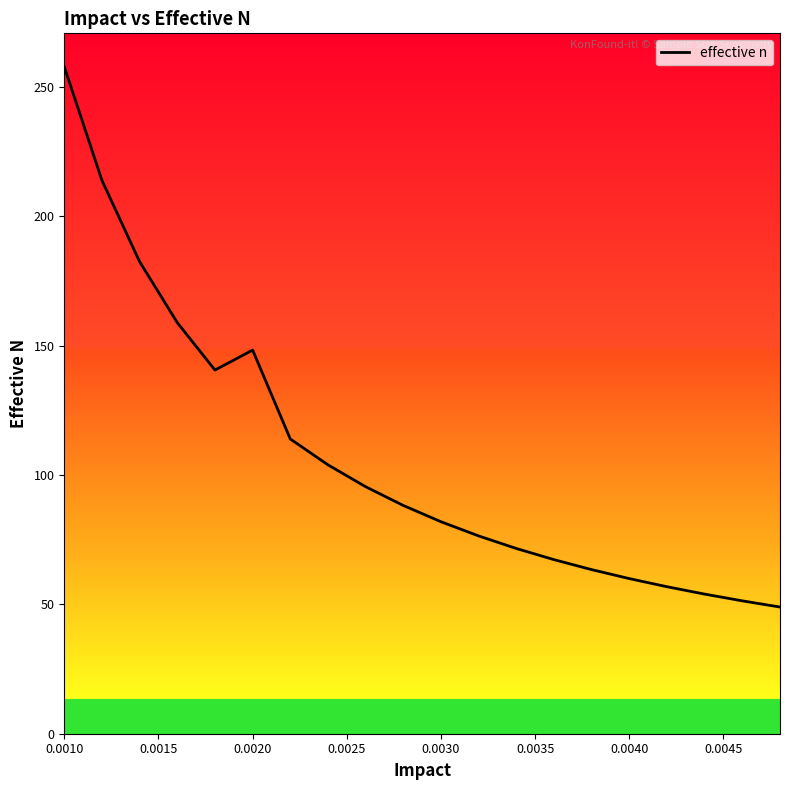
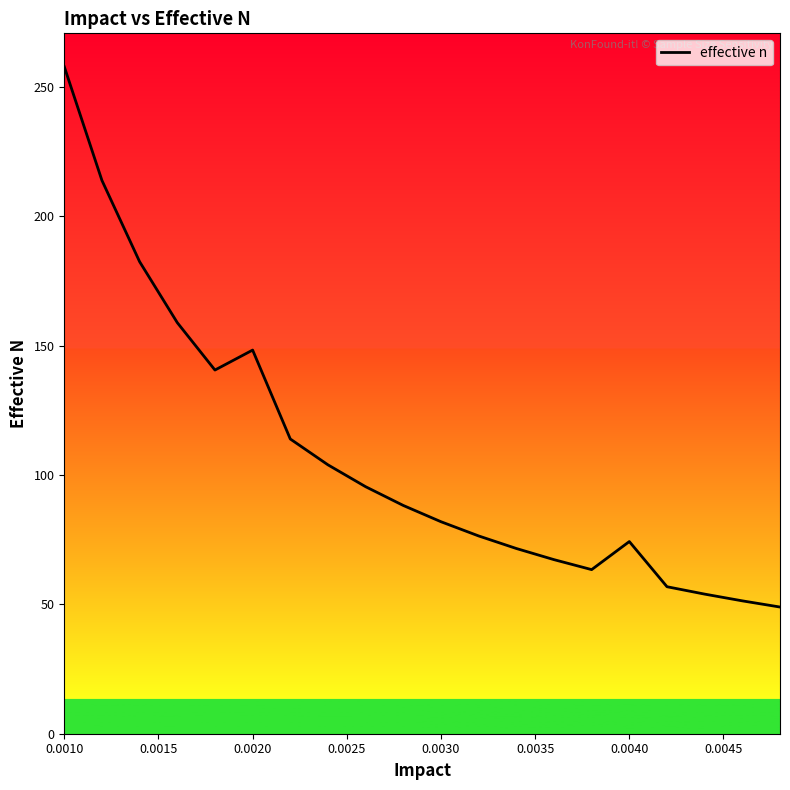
0.0040: 60 -> 74
